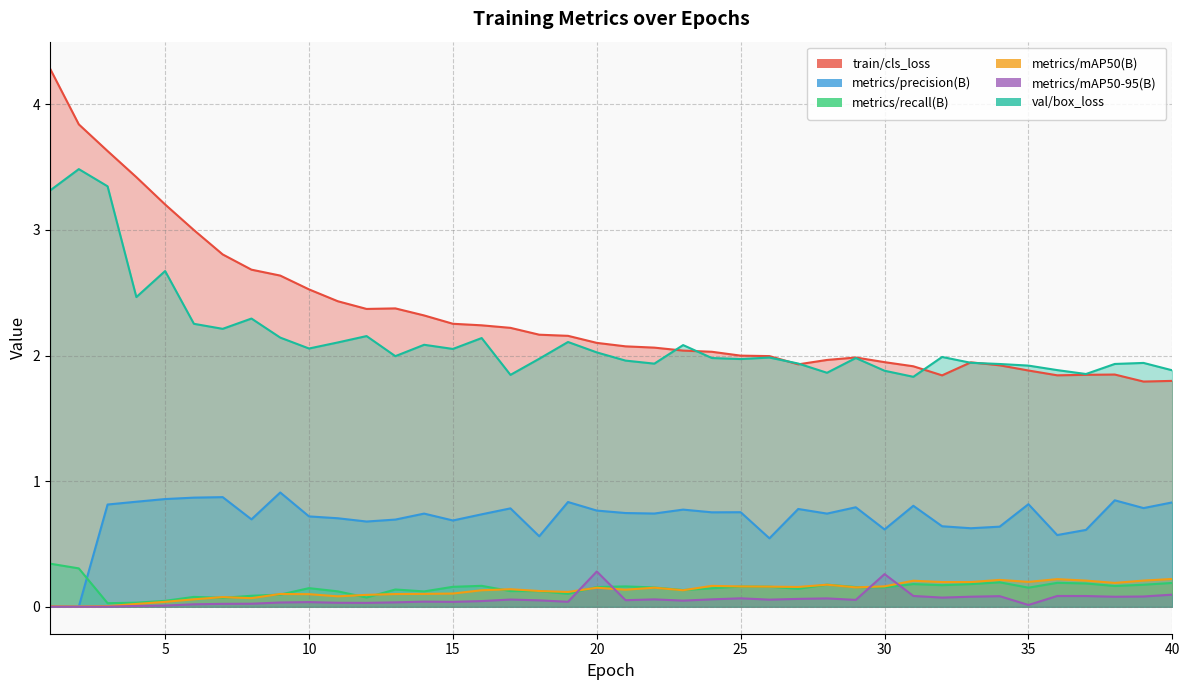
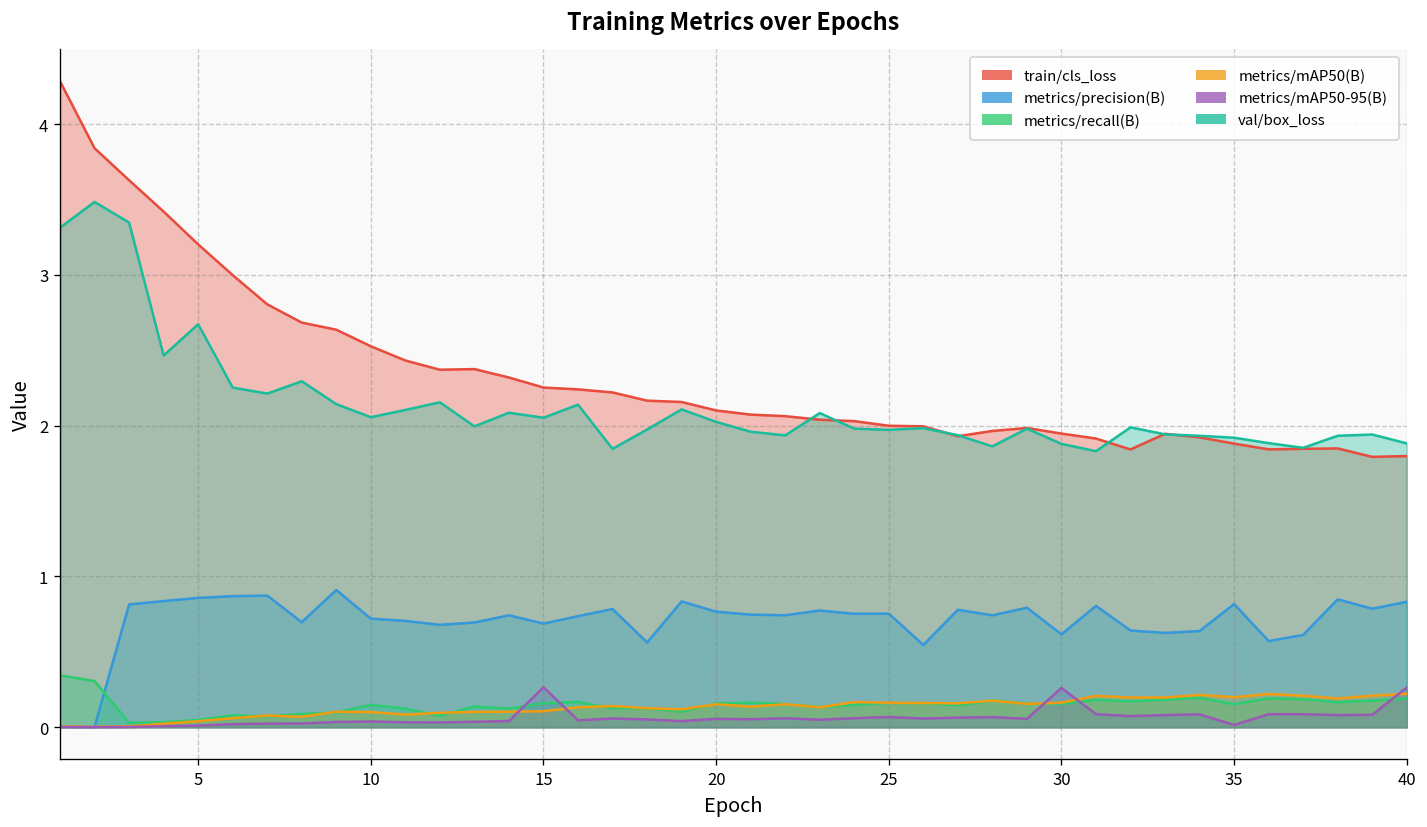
metrics/mAP50-95(B), 15: 0.04 -> 0.26
metrics/mAP50-95(B), 20: 0.28 -> 0.06
metrics/mAP50-95(B), 40: 0.10 -> 0.26
